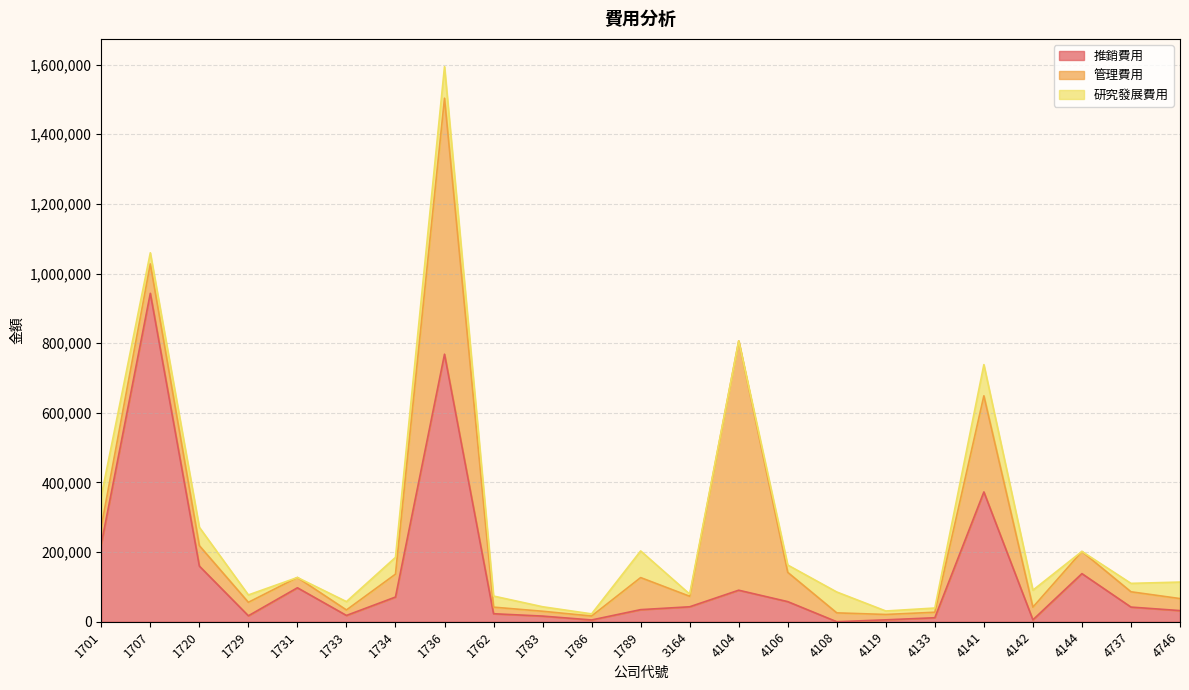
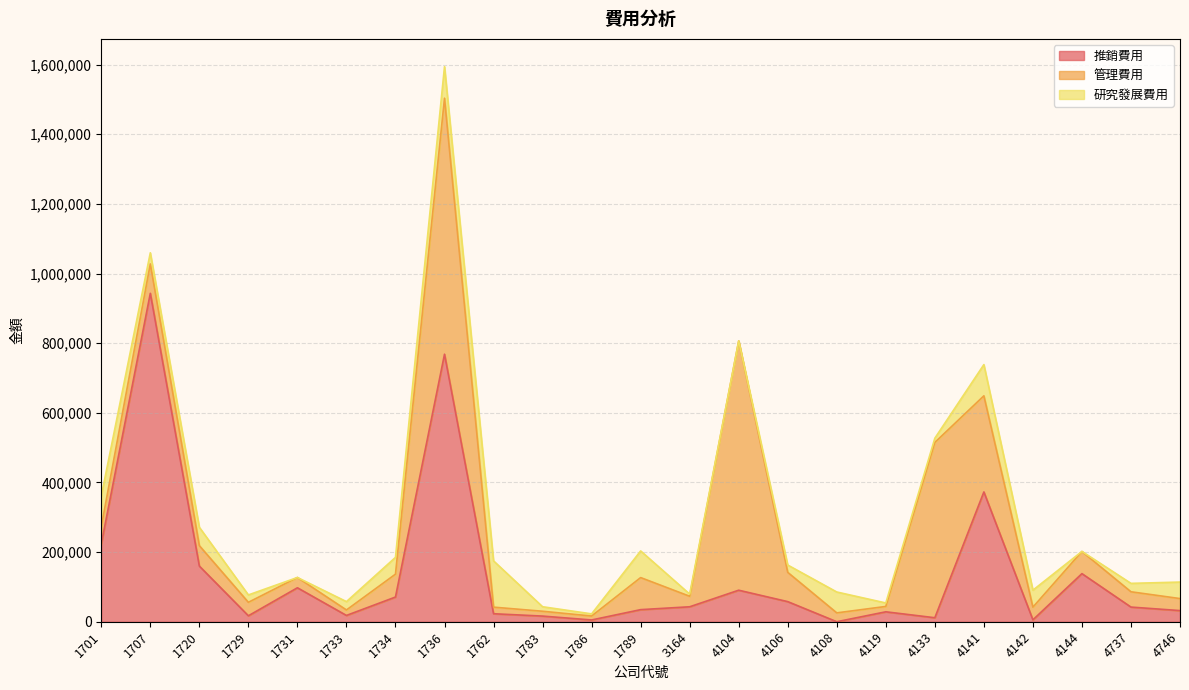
研究發展費用, 1762: 30,000 -> 130,000
推銷費用, 4119: 10,000 -> 30,000
管理費用, 4133: 20,000 -> 500,000
